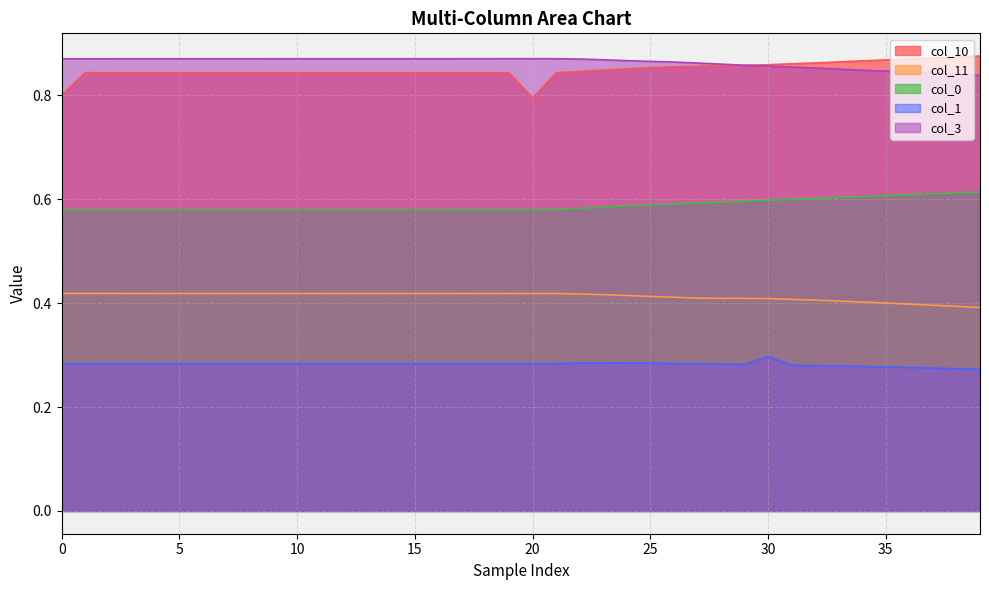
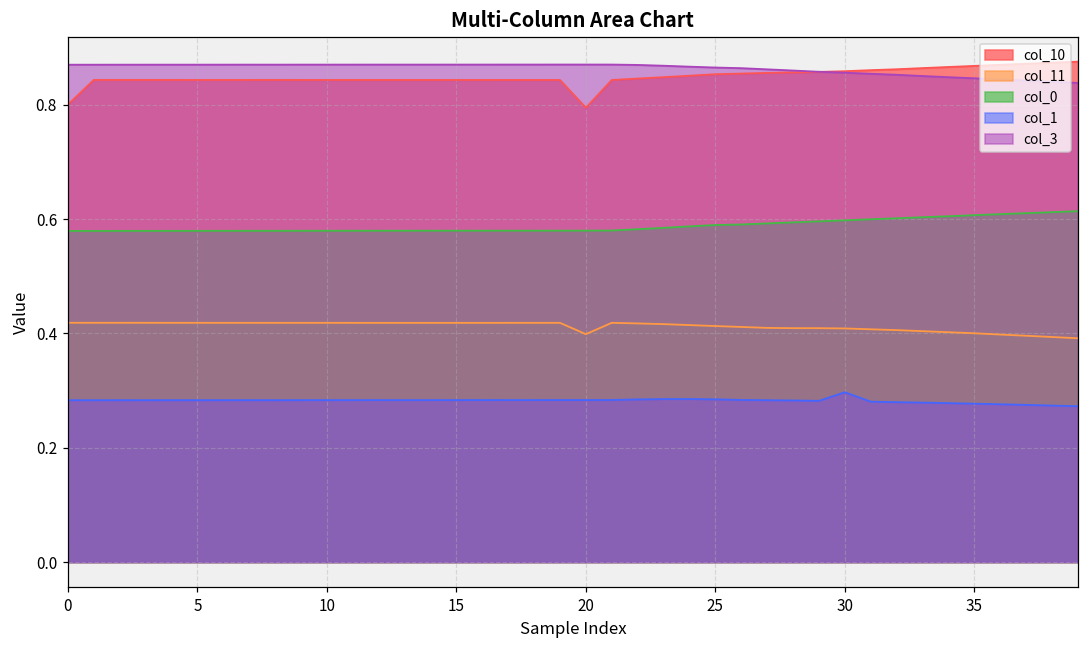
col_11, 20: 0.42 -> 0.40
